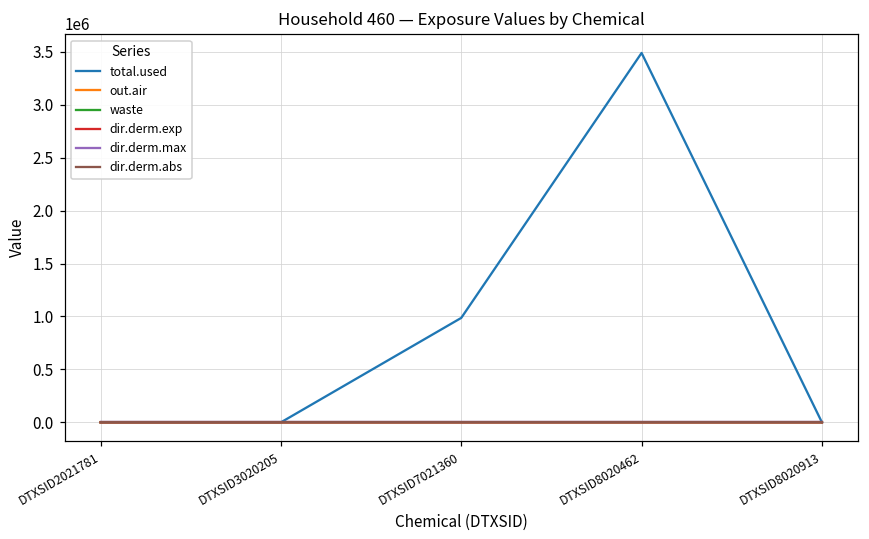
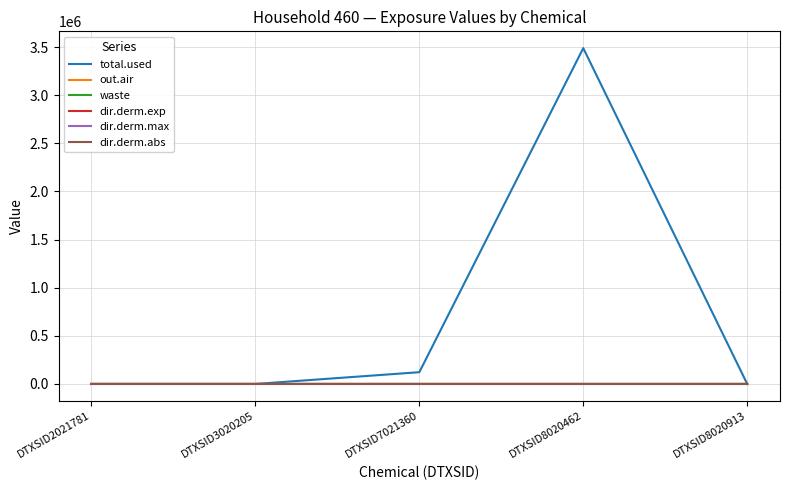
total.used, DTXSID7021360: 1000000 -> 100000
